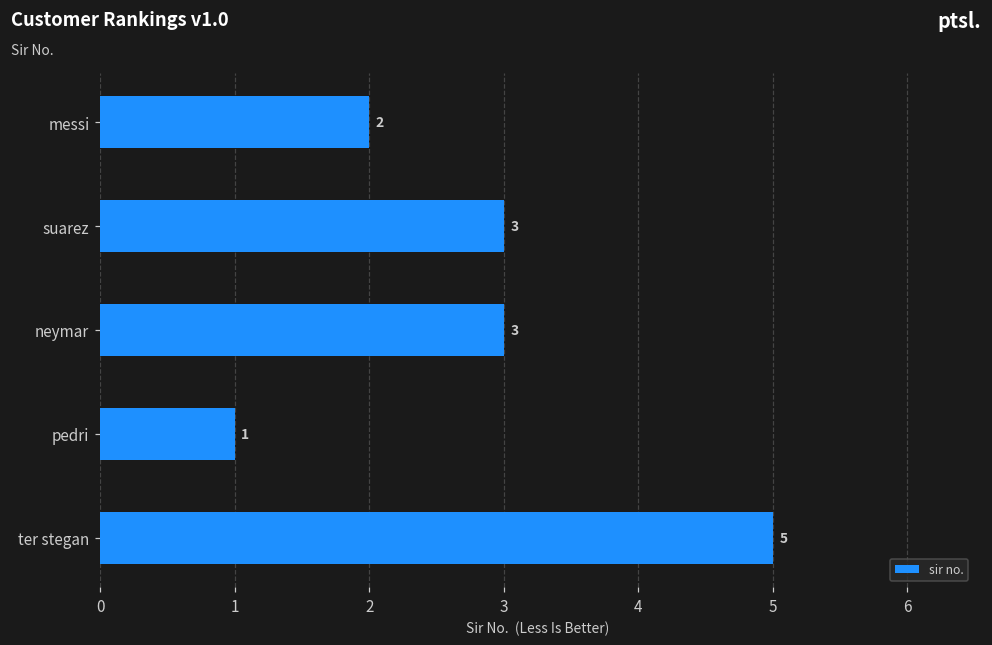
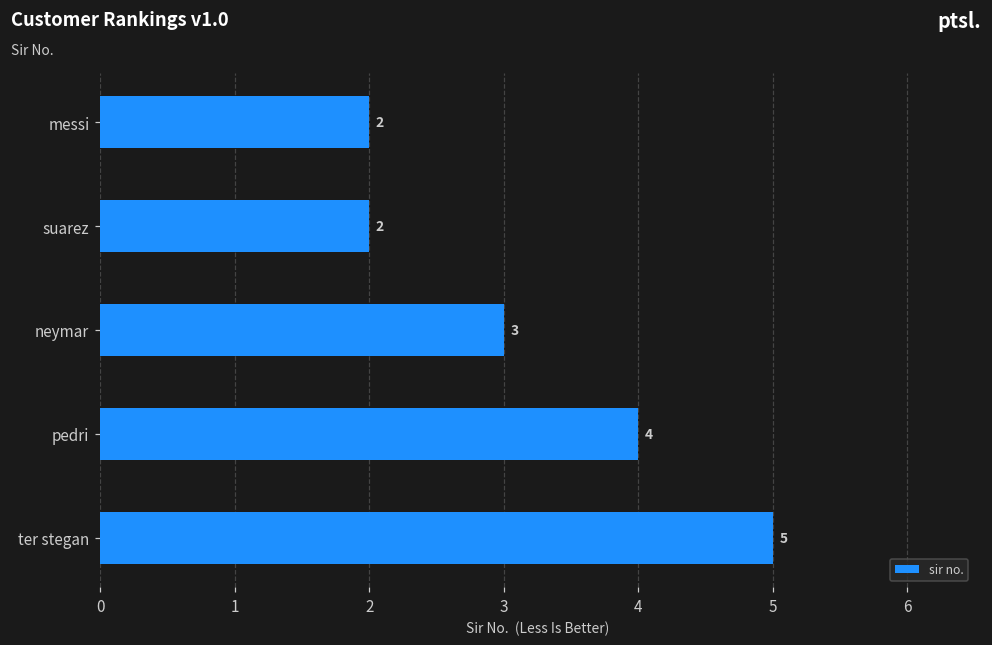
suarez: 3 -> 2
pedri: 1 -> 4
